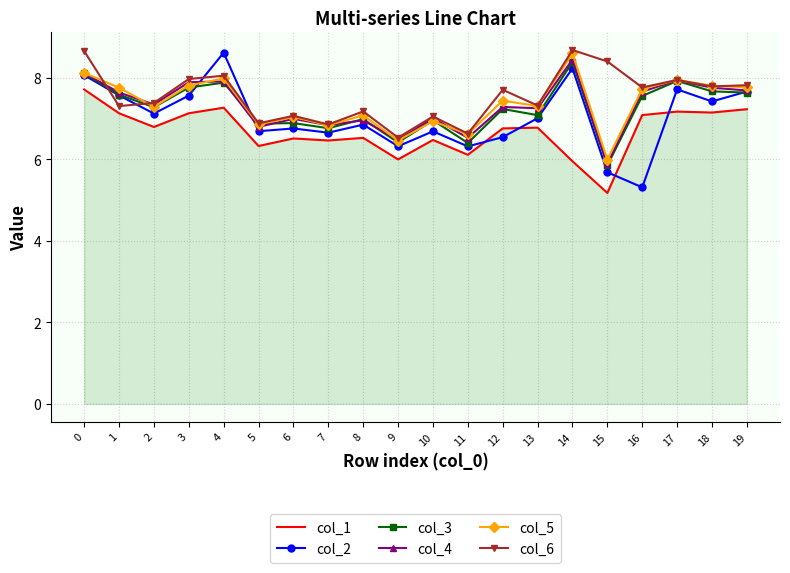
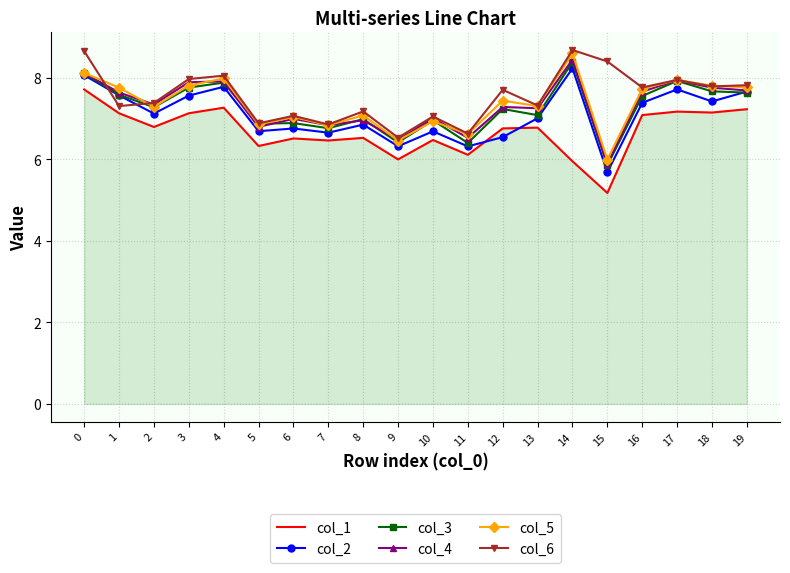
col_2, 4: 8.6 -> 7.8
col_2, 16: 5.3 -> 7.4
